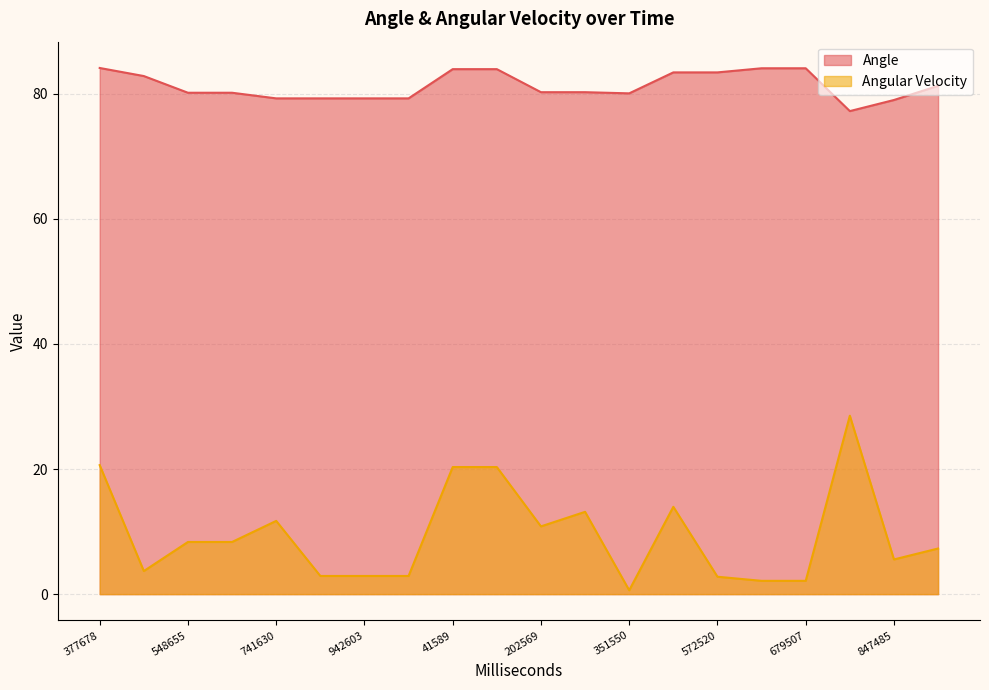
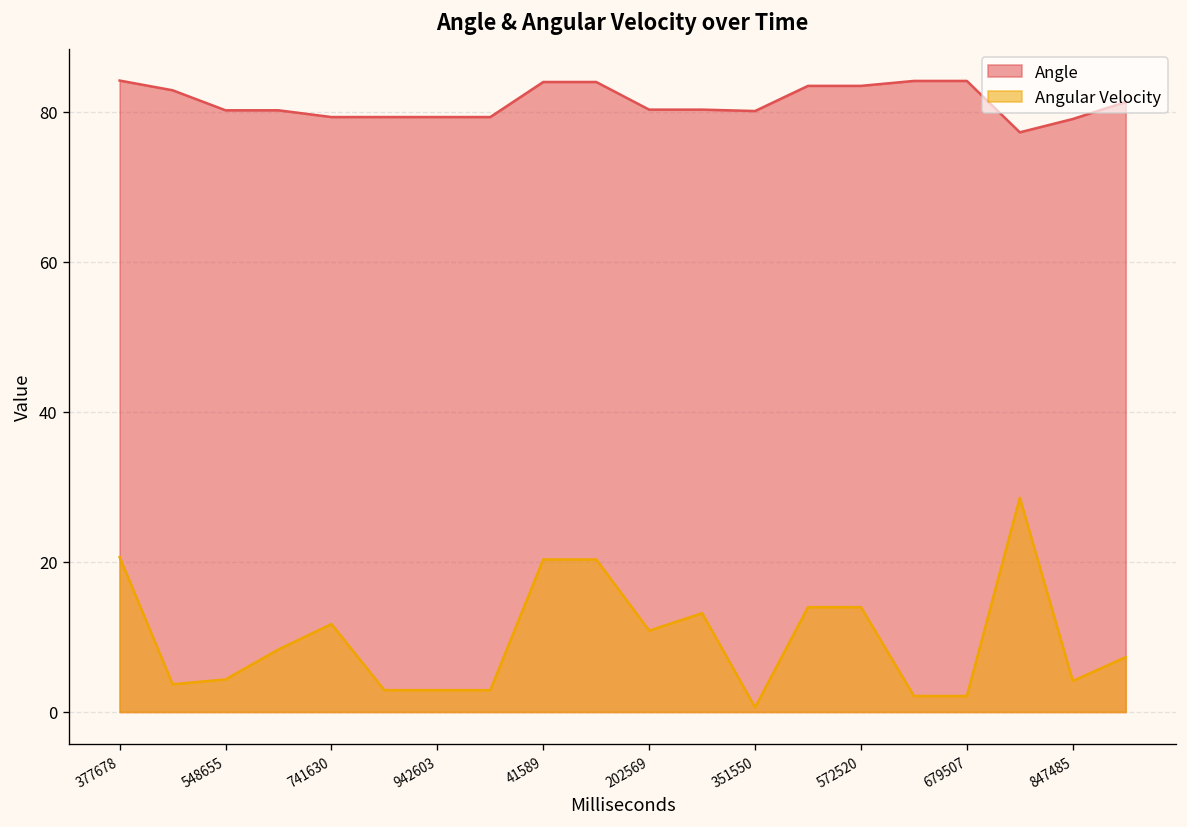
Angular Velocity, 548655: 8 -> 4
Angular Velocity, 572520: 3 -> 14
Angular Velocity, 847485: 6 -> 4
